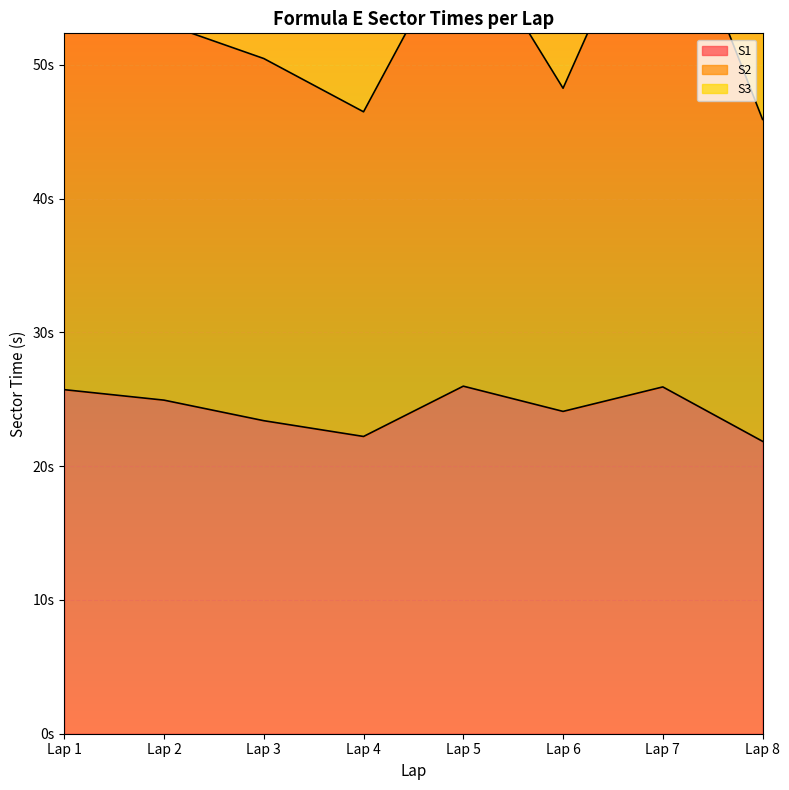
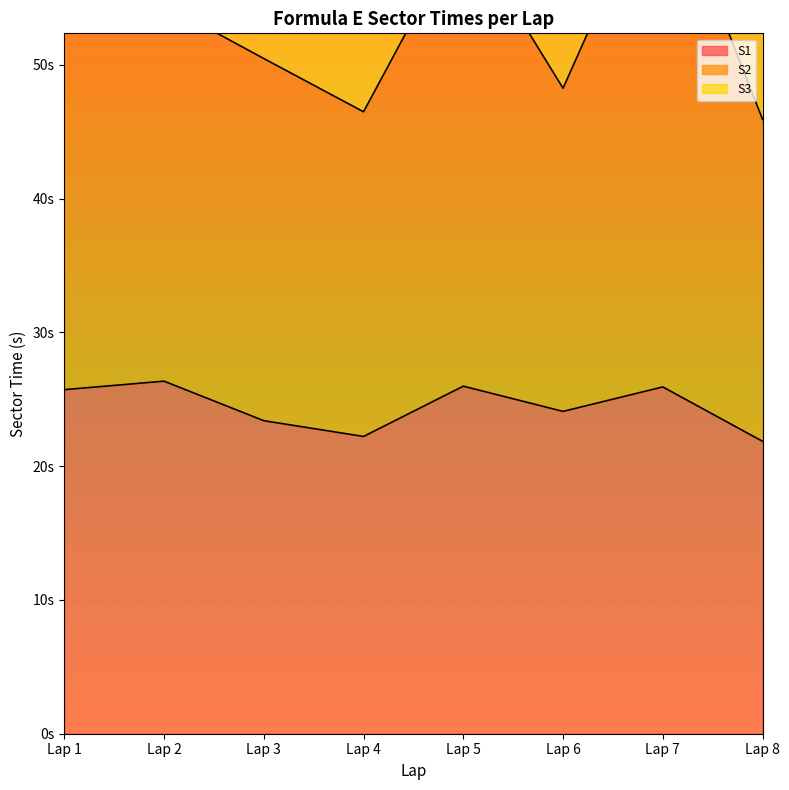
S1, Lap 2: 24.9s -> 26.4s
